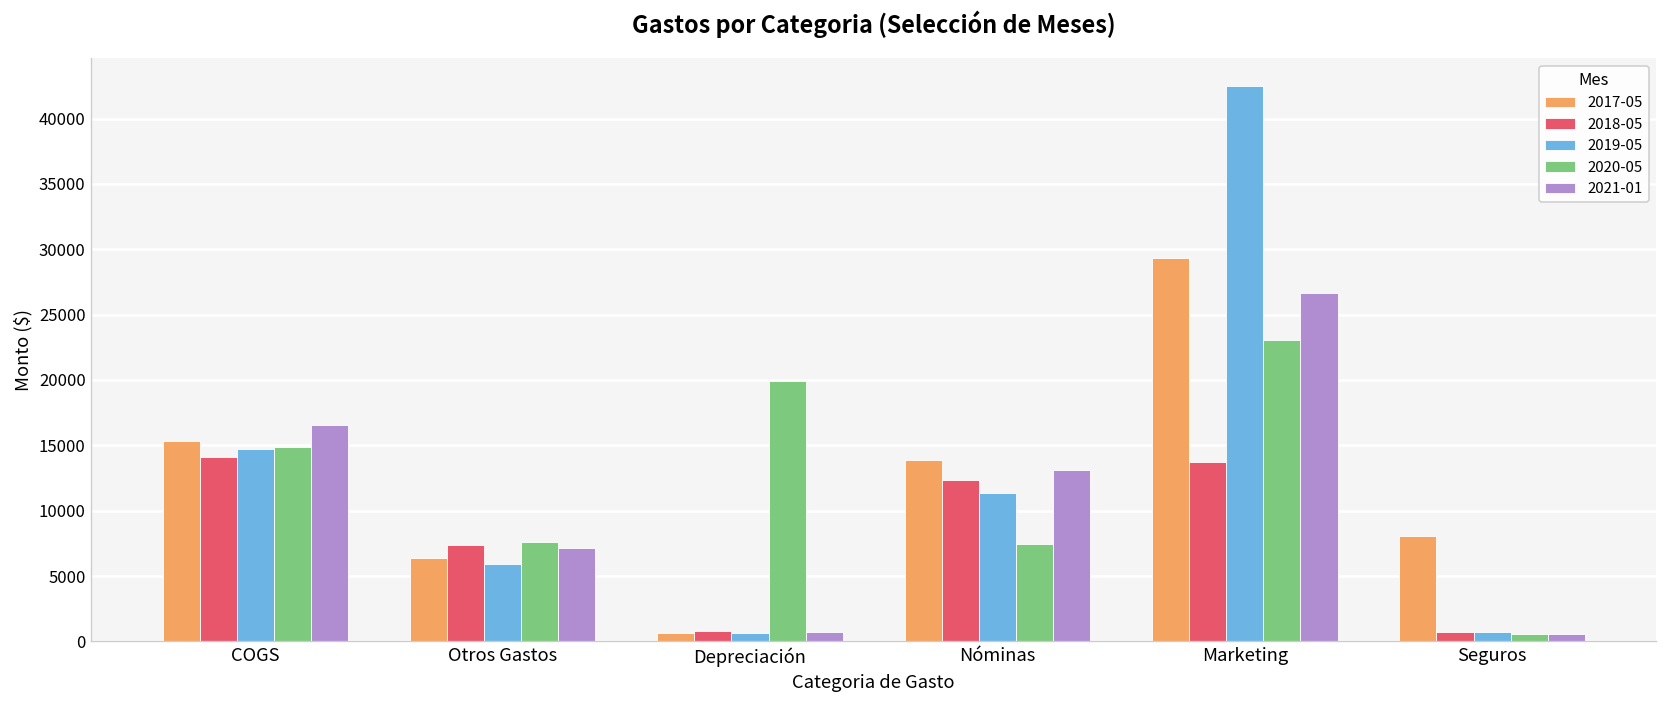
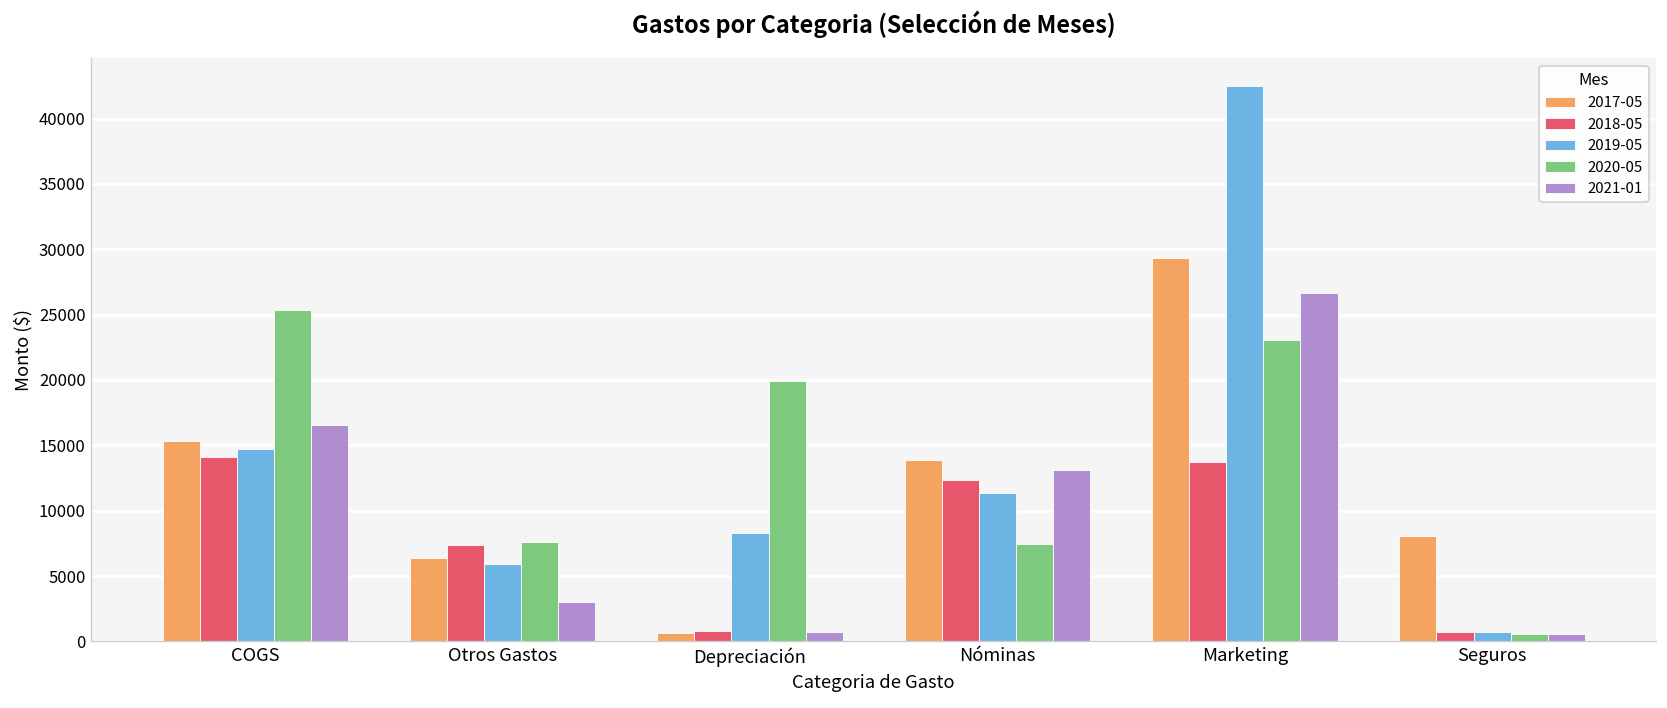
2020-05, COGS: 14800 -> 25300
2021-01, Otros Gastos: 7200 -> 3000
2019-05, Depreciación: 600 -> 8300
